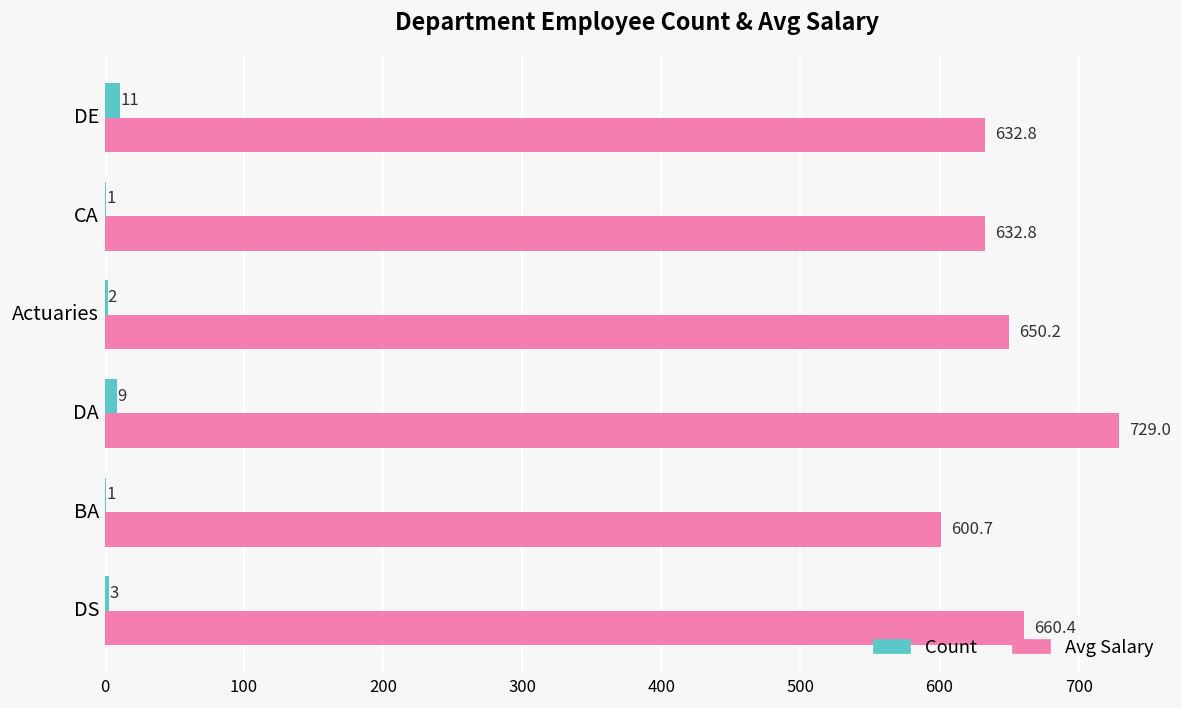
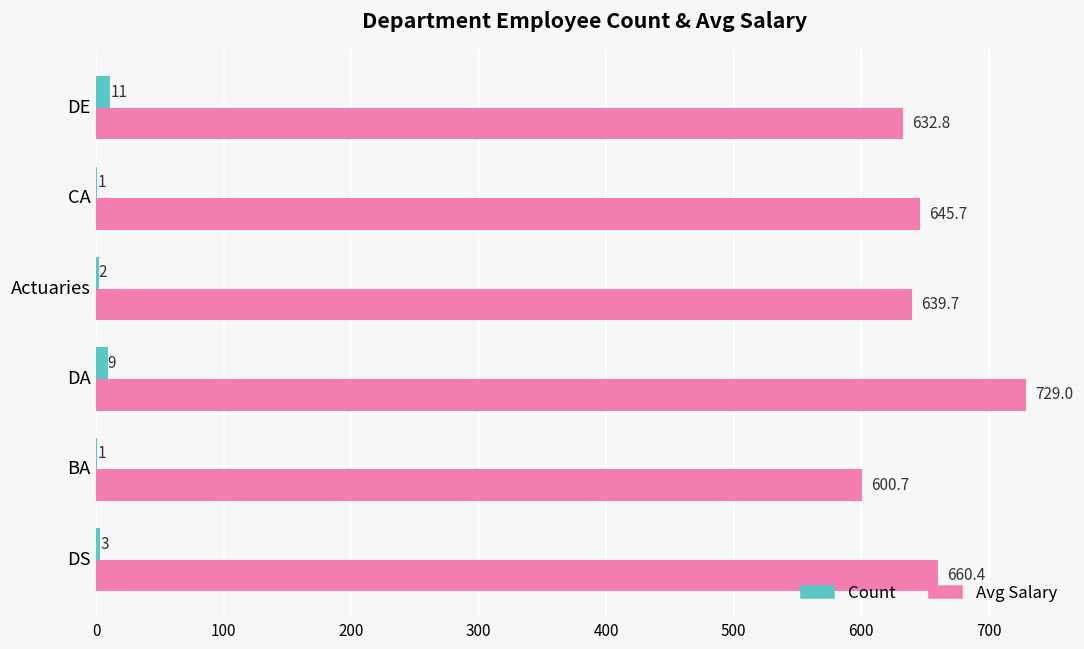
Avg Salary, CA: 632.8 -> 645.7
Avg Salary, Actuaries: 650.2 -> 639.7
